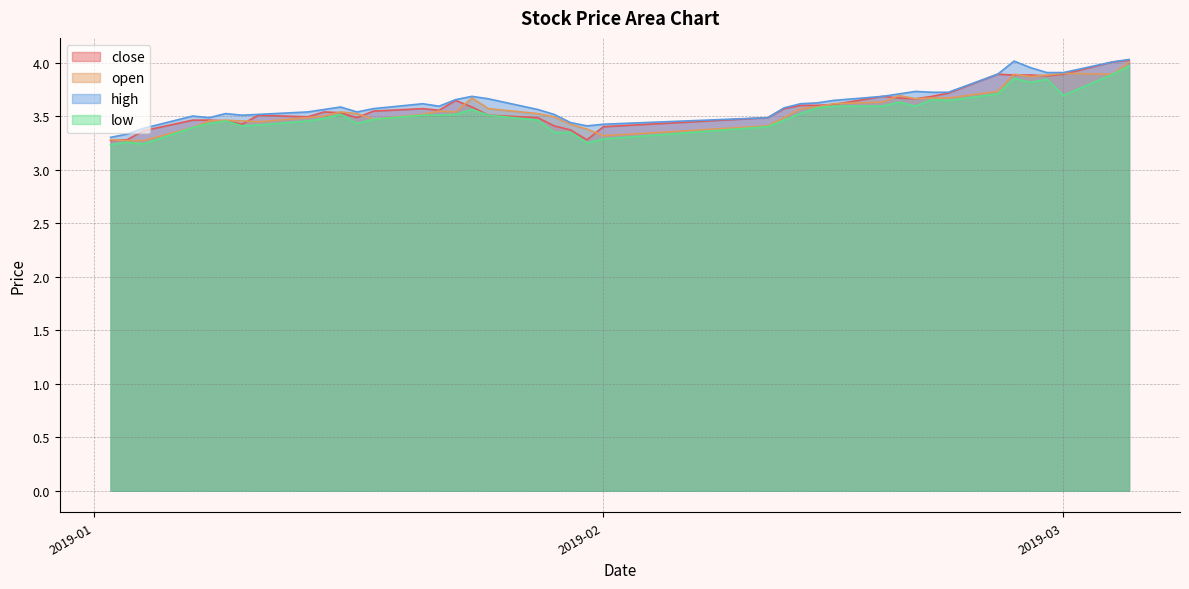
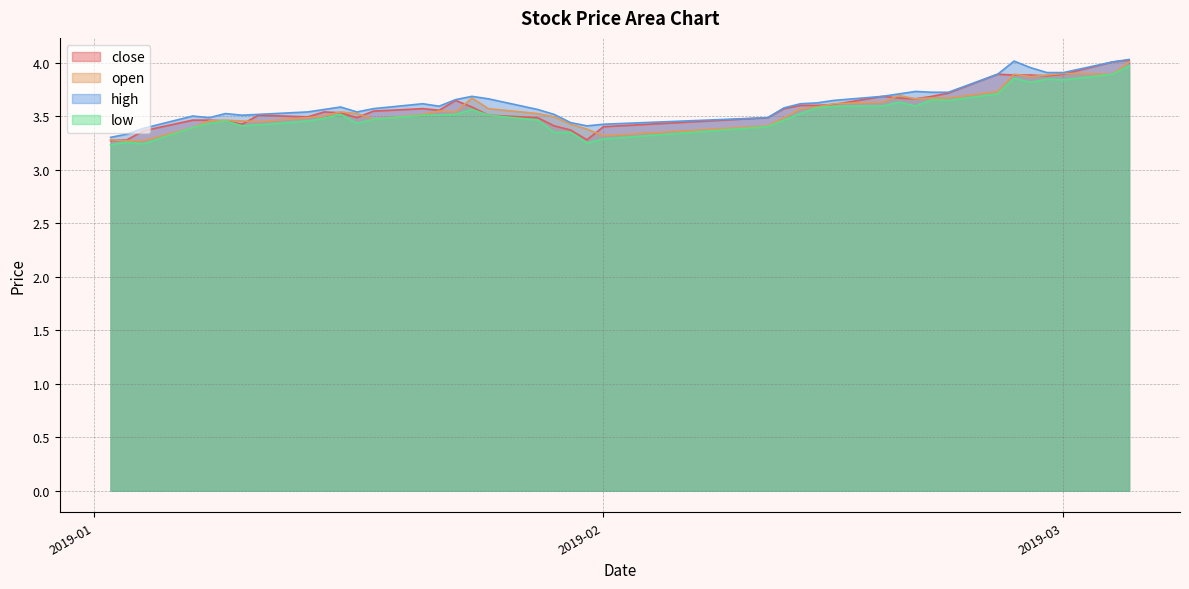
low, 2019-03: 3.69 -> 3.84
